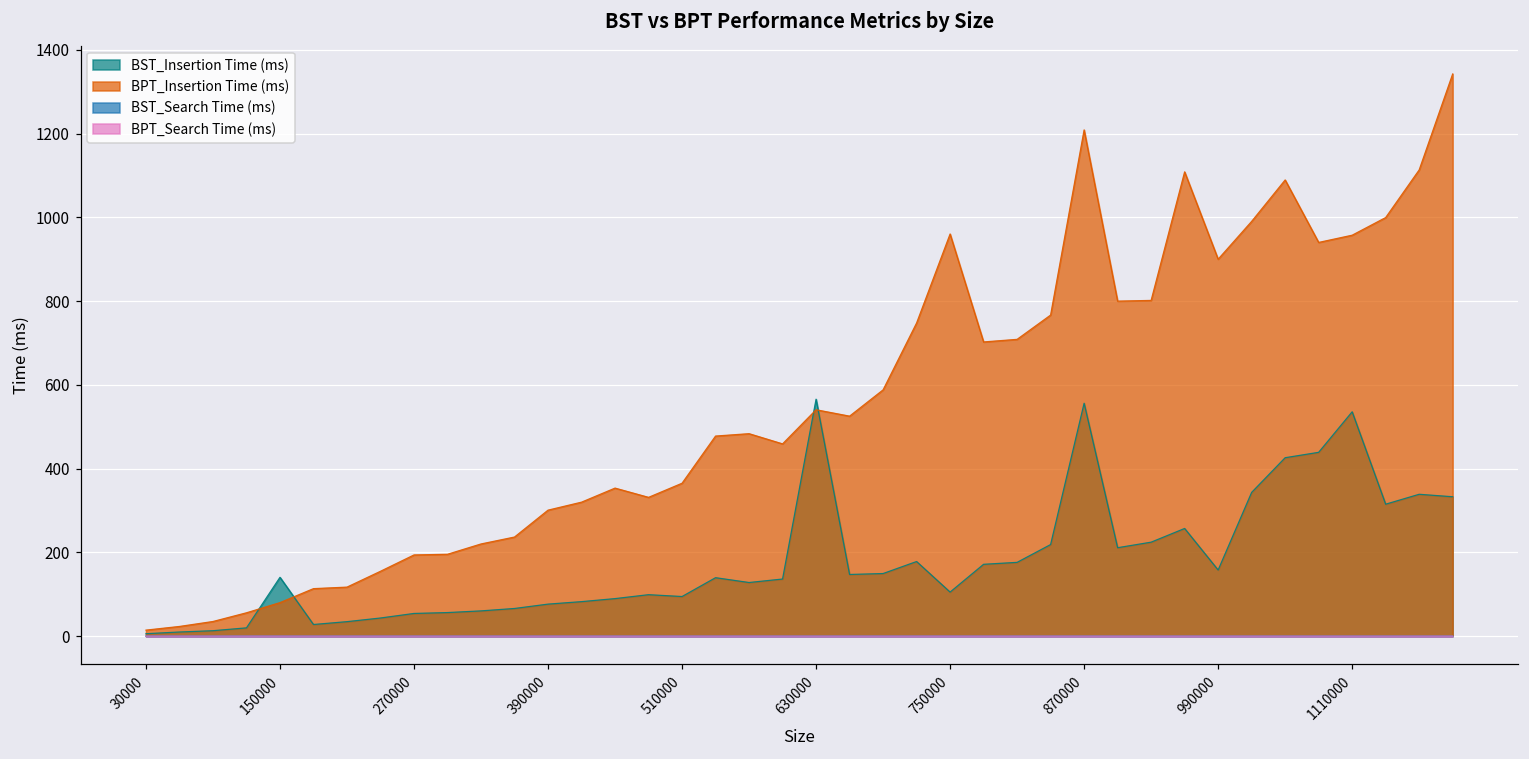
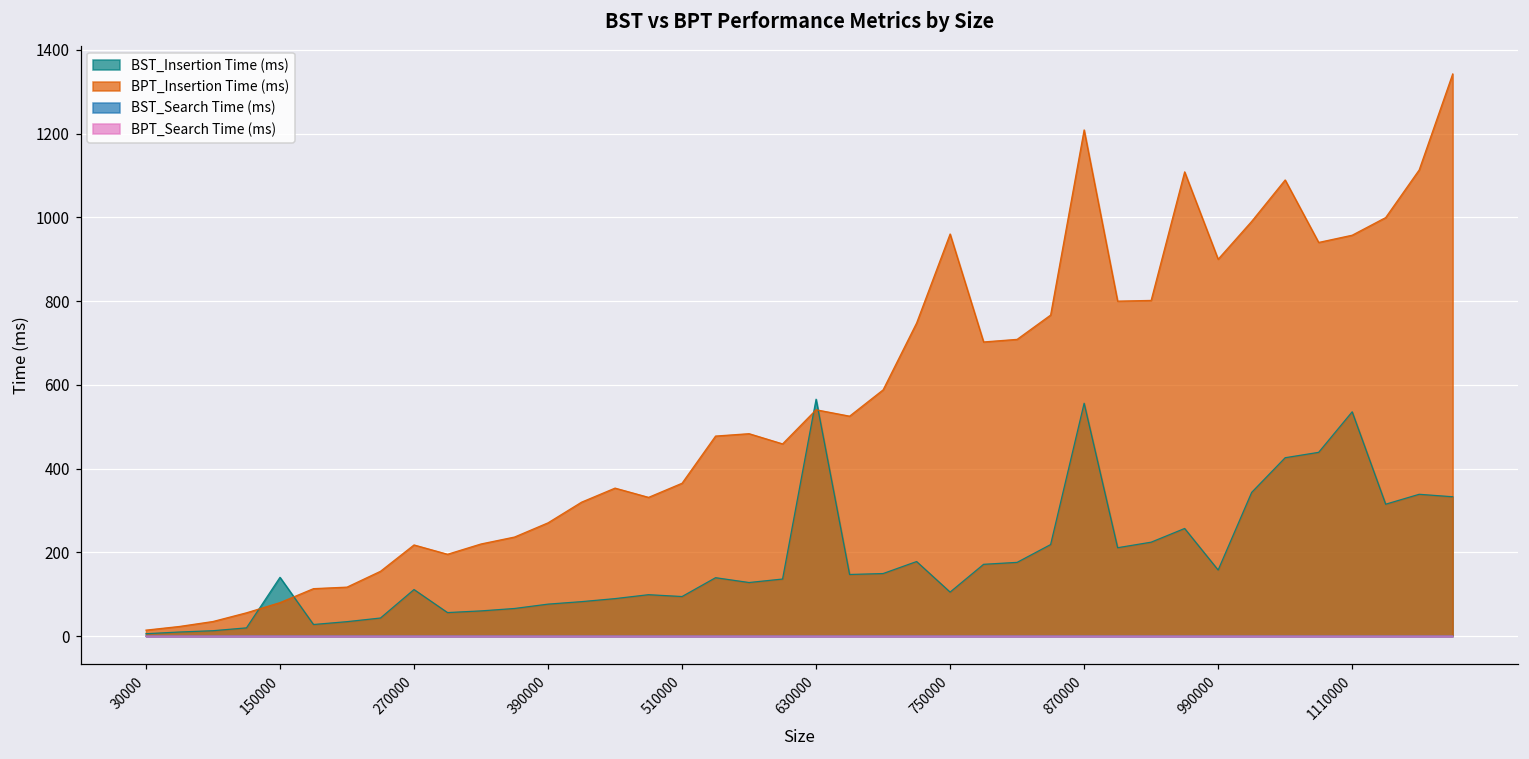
BST_Insertion Time (ms), 270000: 50 -> 110
BPT_Insertion Time (ms), 270000: 190 -> 220
BPT_Insertion Time (ms), 390000: 300 -> 270
